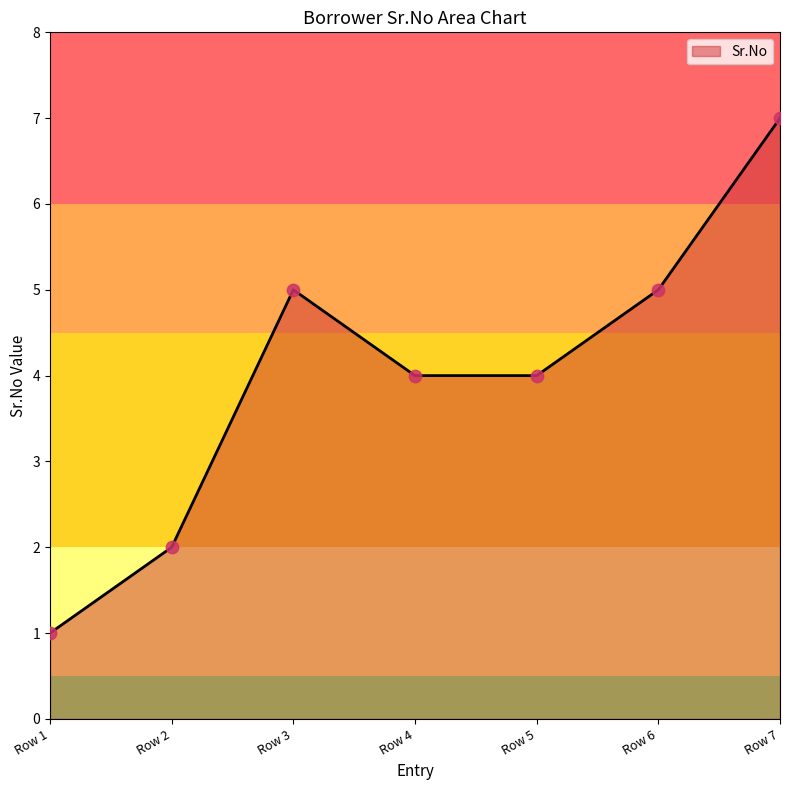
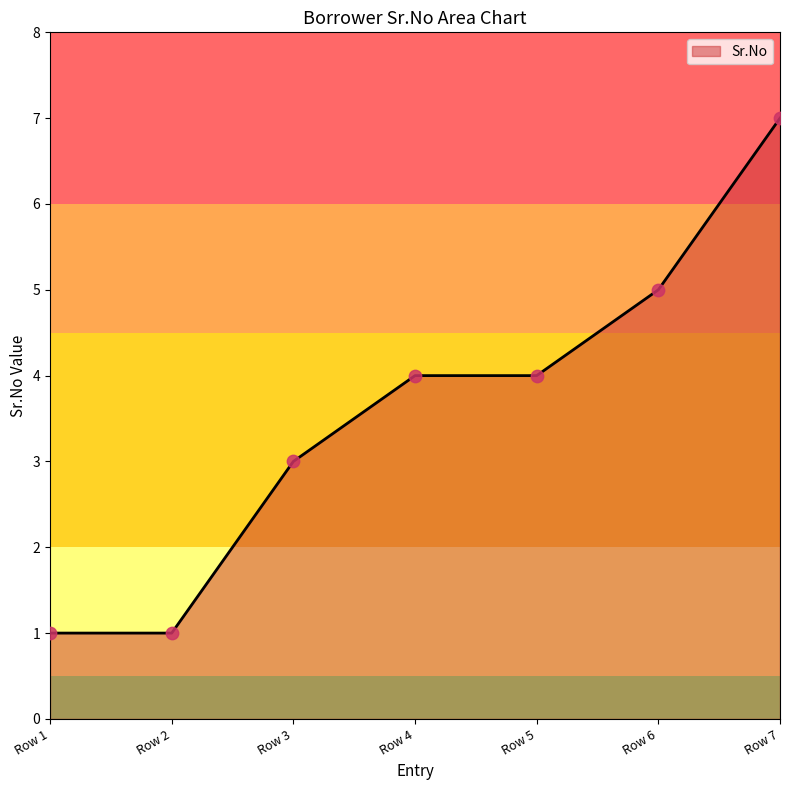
Row 2: 2 -> 1
Row 3: 5 -> 3
